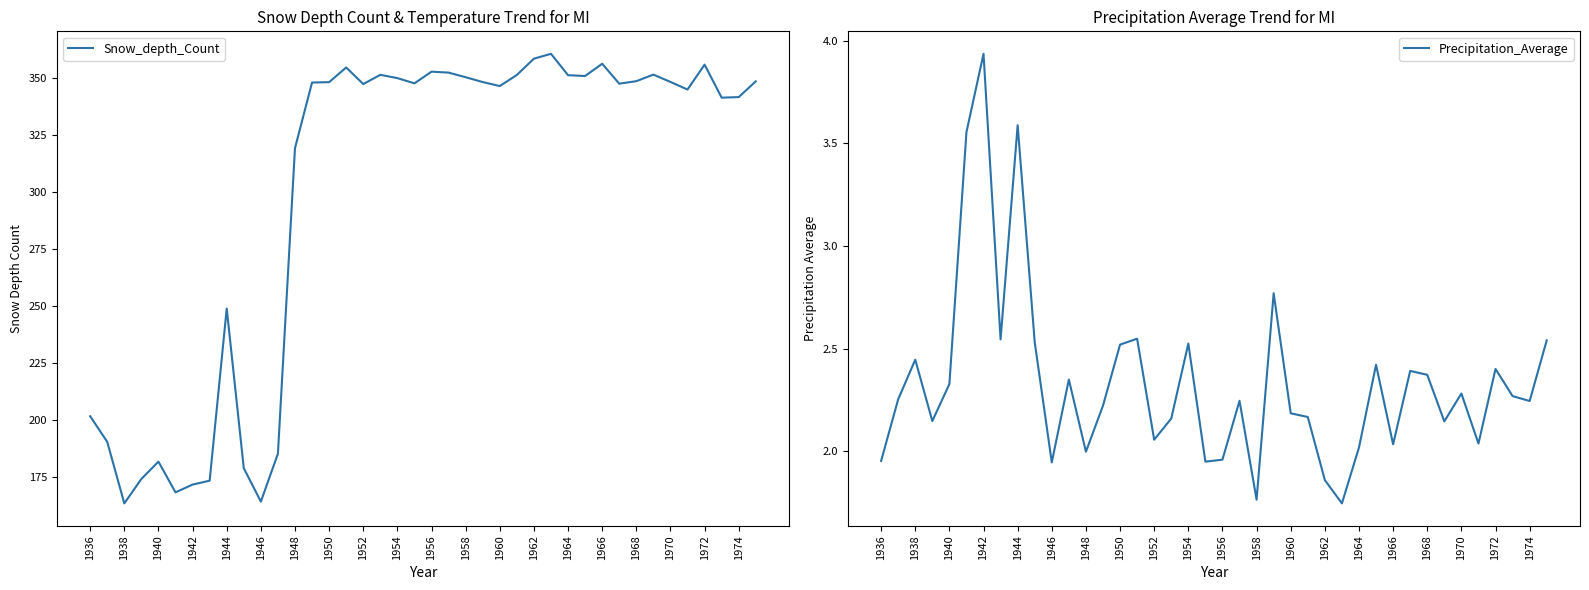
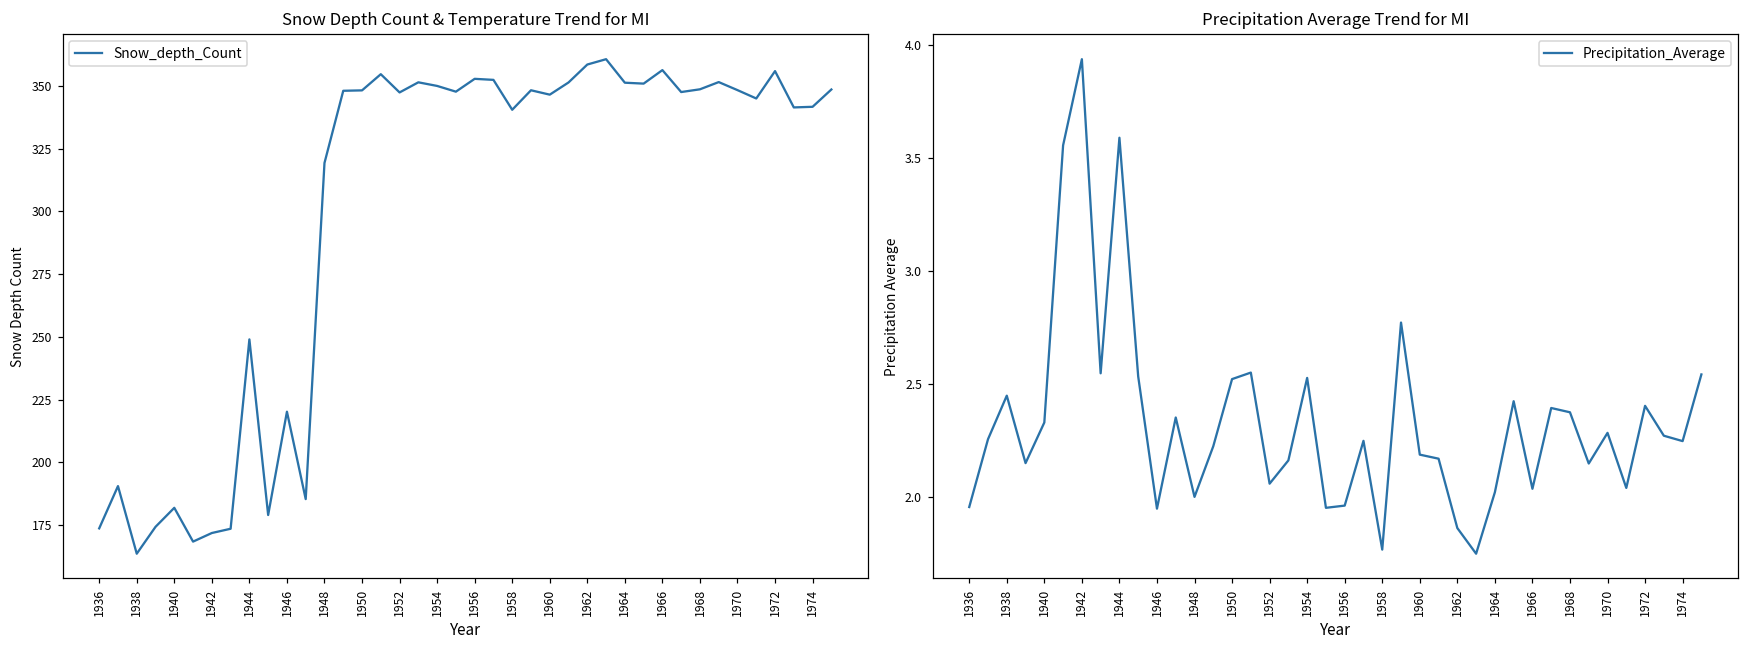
Snow Depth Count & Temperature Trend for MI, 1936: 202 -> 174
Snow Depth Count & Temperature Trend for MI, 1946: 164 -> 220
Snow Depth Count & Temperature Trend for MI, 1958: 350 -> 340
